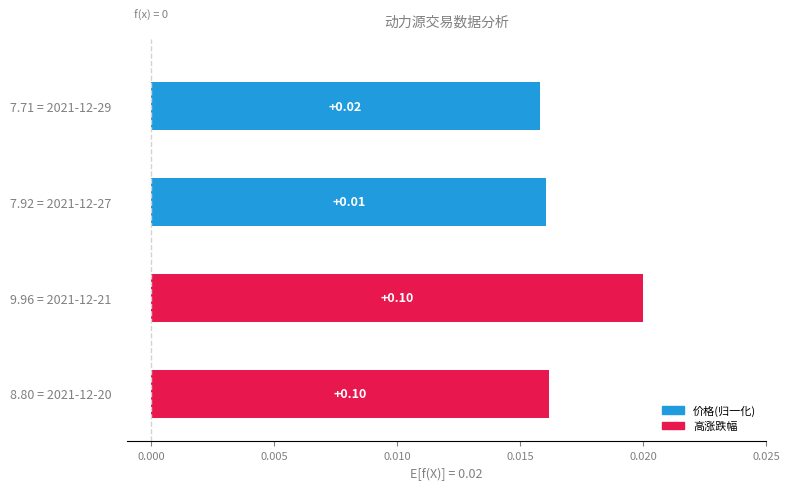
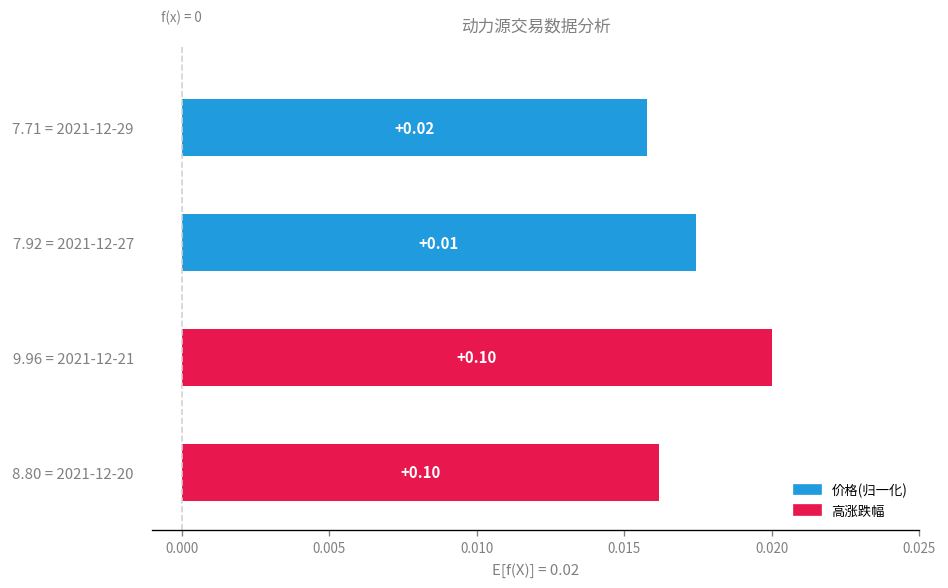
7.92 = 2021-12-27: 0.0160 -> 0.0174
